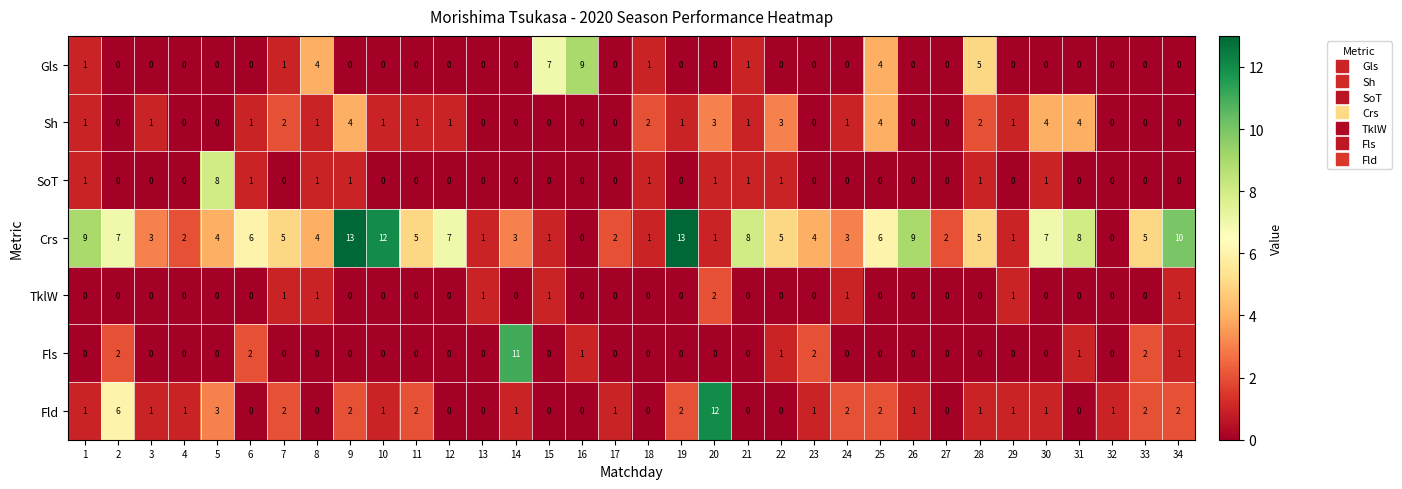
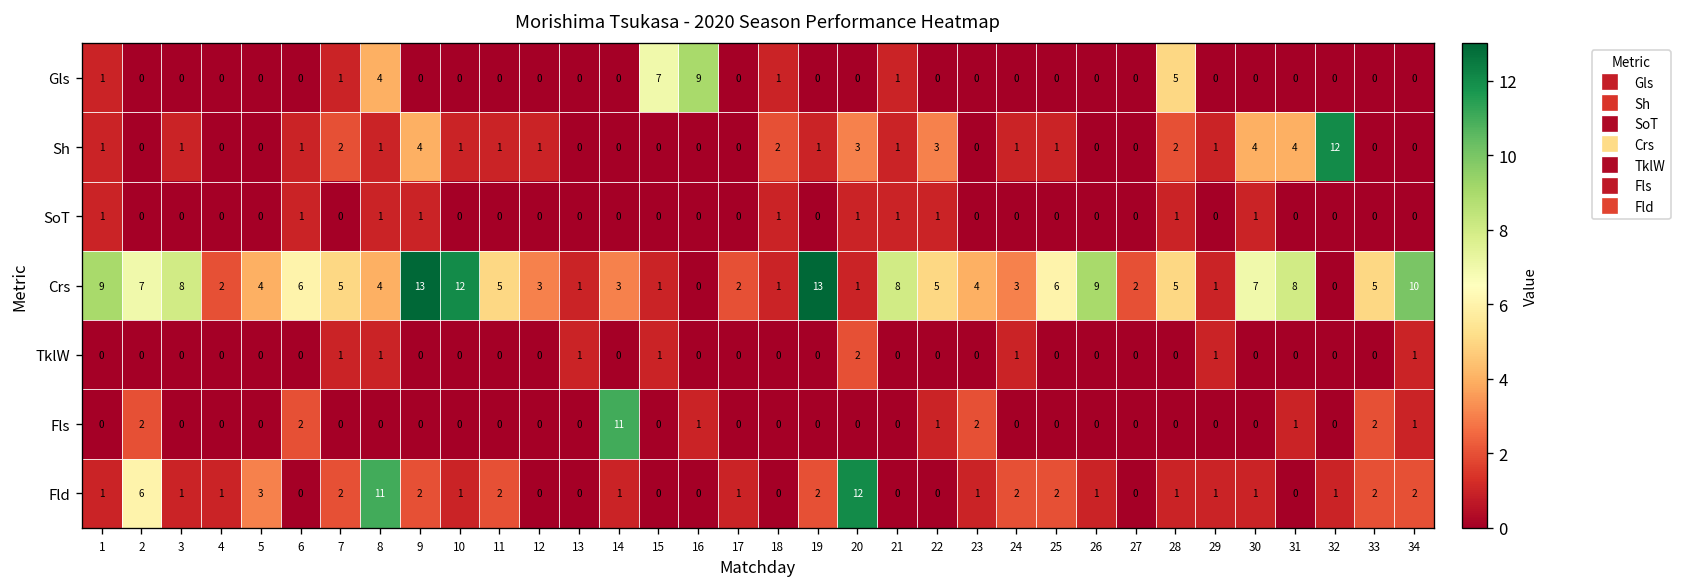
Gls, 25: 4 -> 0
Sh, 25: 4 -> 1
Sh, 32: 0 -> 12
SoT, 5: 8 -> 0
Crs, 3: 3 -> 8
Crs, 12: 7 -> 3
Fld, 8: 0 -> 11
